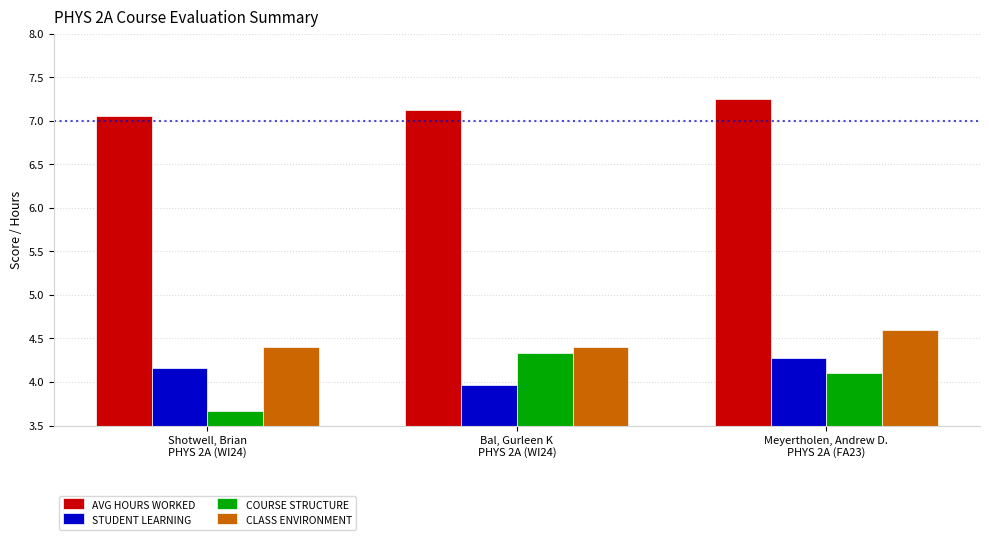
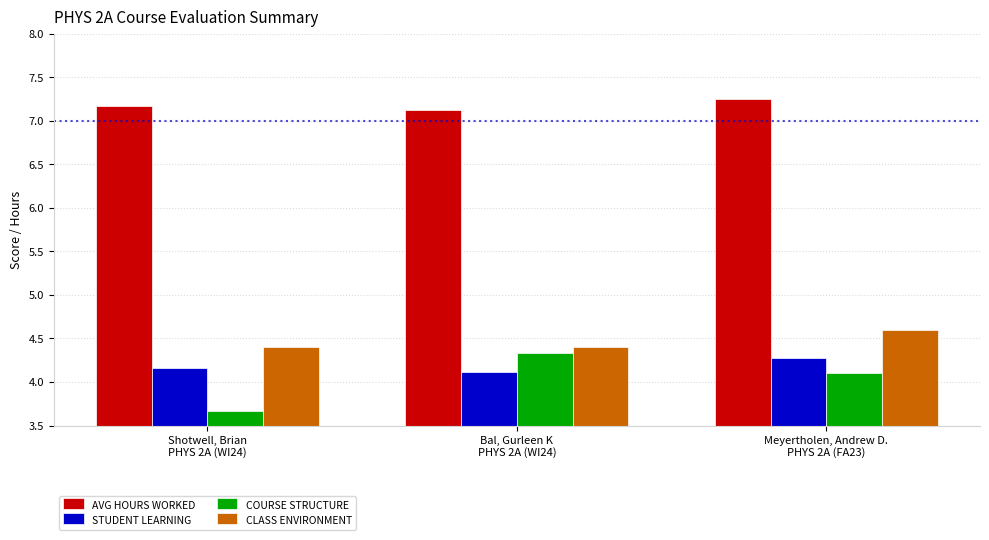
AVG HOURS WORKED, Shotwell, Brian PHYS 2A (WI24): 7.1 -> 7.2
STUDENT LEARNING, Bal, Gurleen K PHYS 2A (WI24): 4.0 -> 4.1
